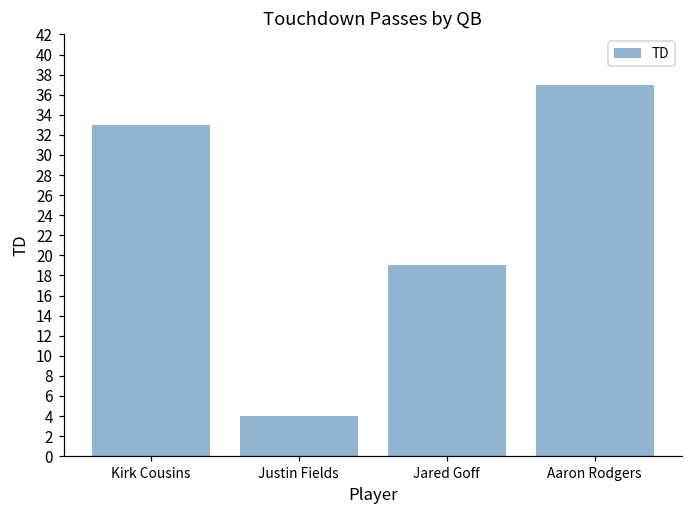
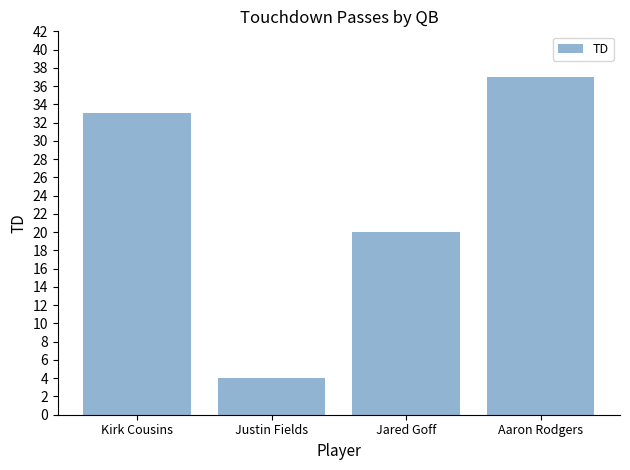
Jared Goff: 19 -> 20
